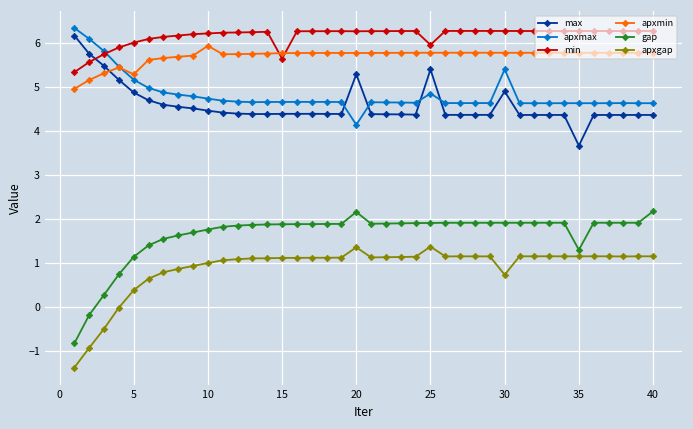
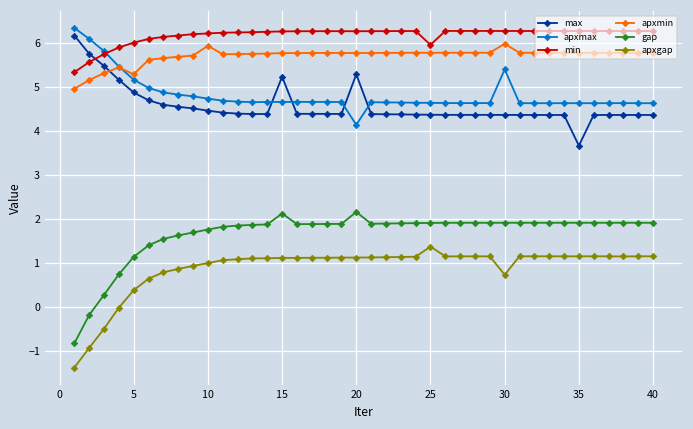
max, 15: 4.4 -> 5.2
min, 15: 5.6 -> 6.3
gap, 15: 1.9 -> 2.1
apxgap, 20: 1.4 -> 1.1
max, 25: 5.4 -> 4.4
apxmax, 25: 4.9 -> 4.6
max, 30: 4.9 -> 4.4
apxmin, 30: 5.8 -> 6.0
gap, 35: 1.3 -> 1.9
gap, 40: 2.2 -> 1.9
